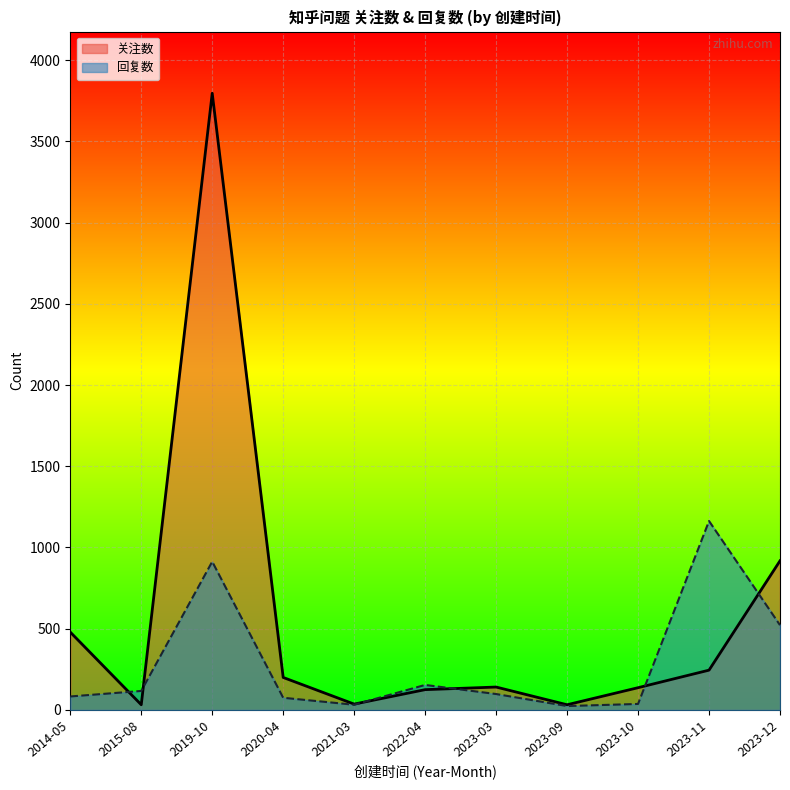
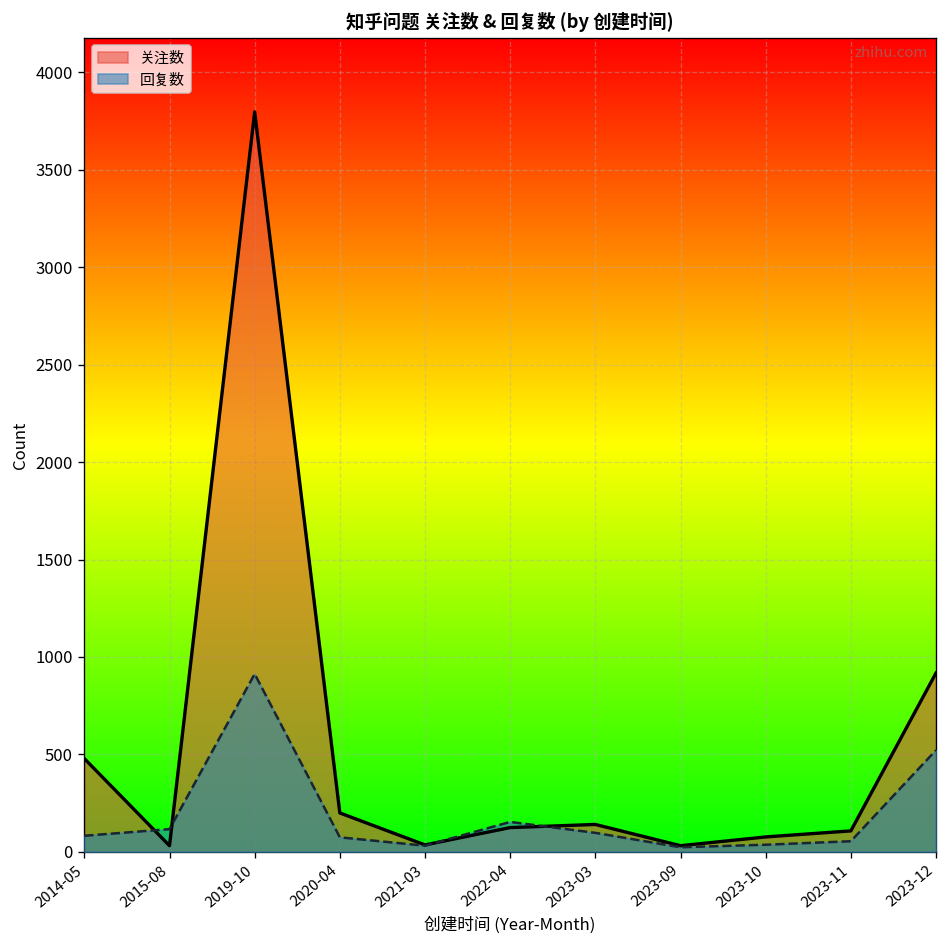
关注数, 2023-10: 140 -> 80
关注数, 2023-11: 250 -> 110
回复数, 2023-11: 1160 -> 60
